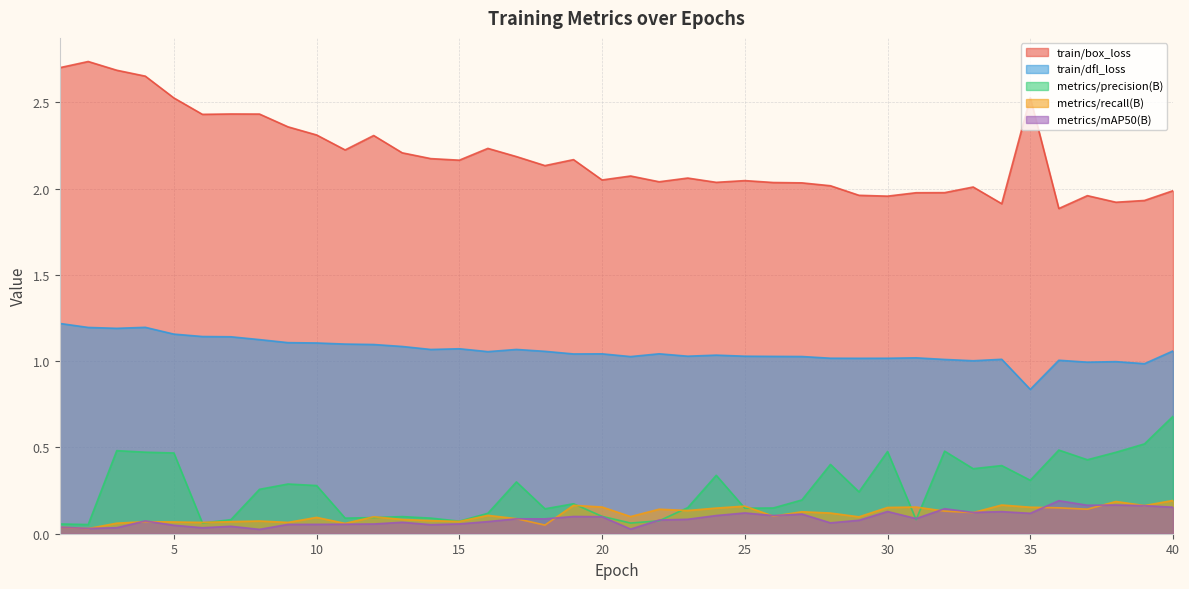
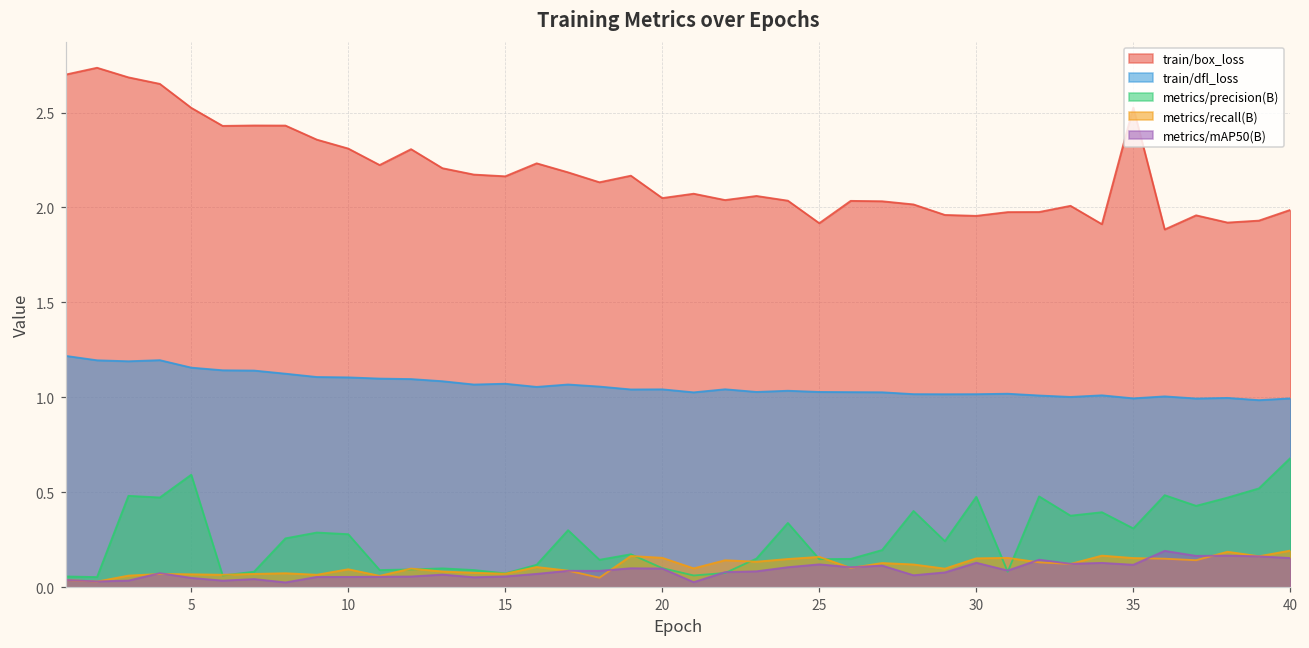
metrics/precision(B), 5: 0.47 -> 0.59
train/box_loss, 25: 2.05 -> 1.92
train/dfl_loss, 35: 0.84 -> 0.99
train/dfl_loss, 40: 1.06 -> 0.99
